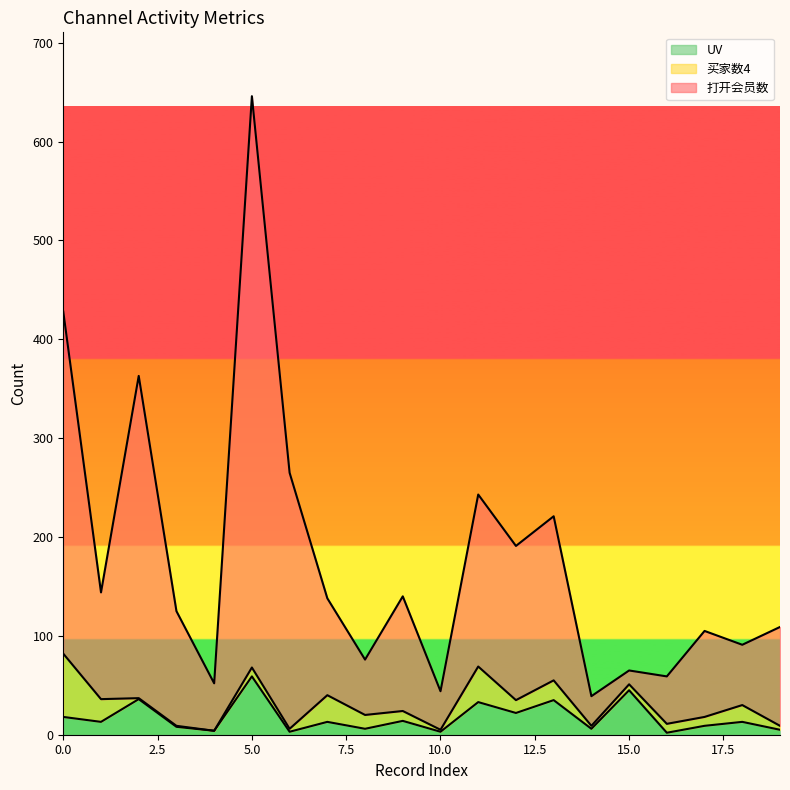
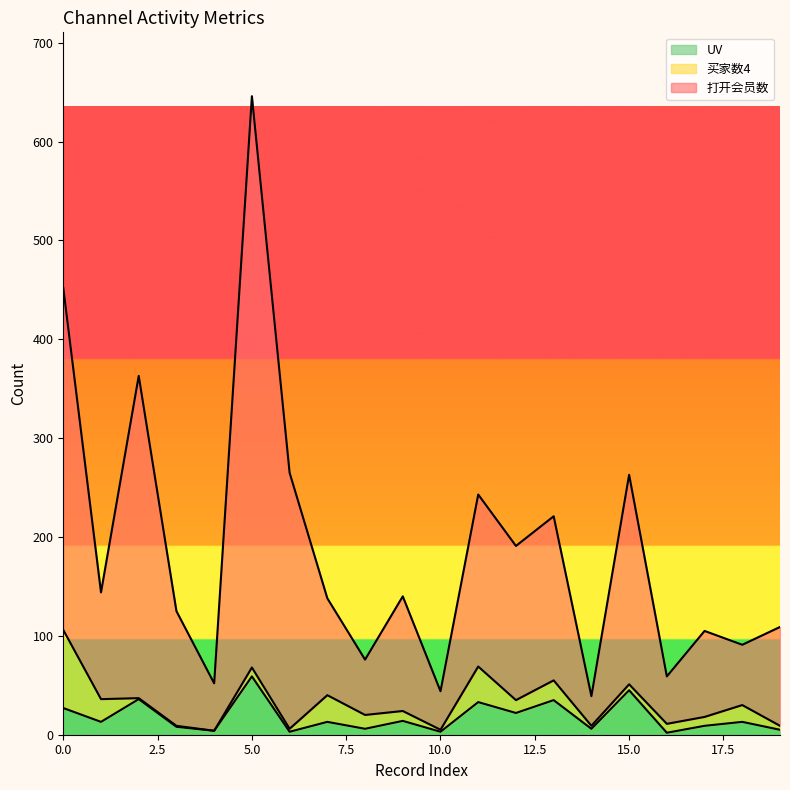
UV, 0.0: 20 -> 30
买家数4, 0.0: 60 -> 80
打开会员数, 15.0: 10 -> 210
